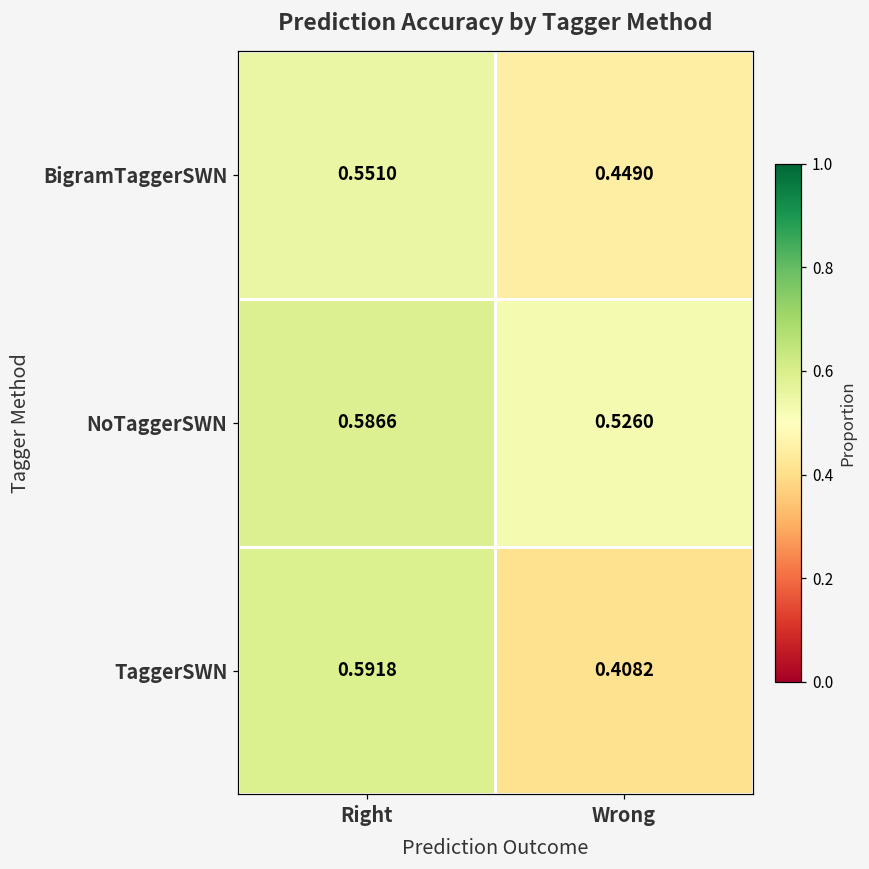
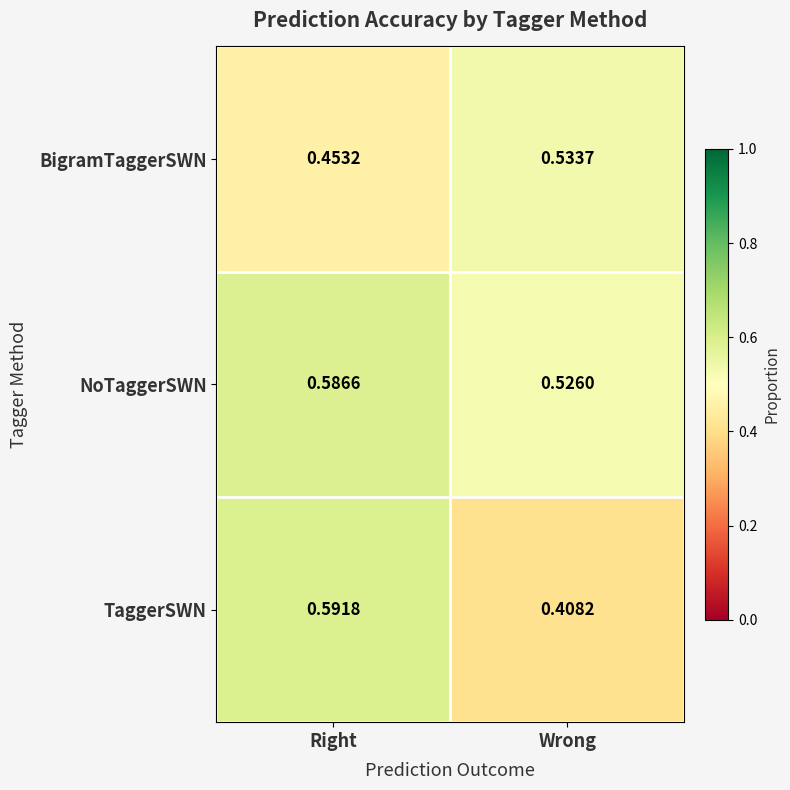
BigramTaggerSWN, Right: 0.5510 -> 0.4532
BigramTaggerSWN, Wrong: 0.4490 -> 0.5337
